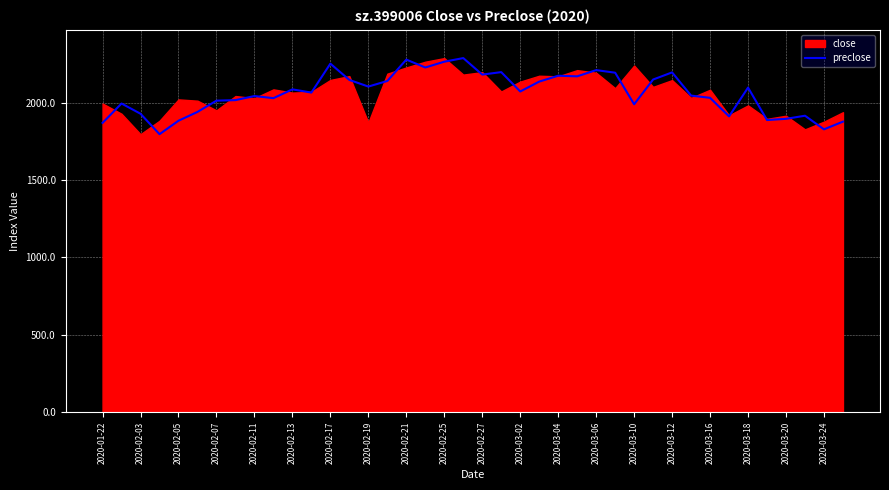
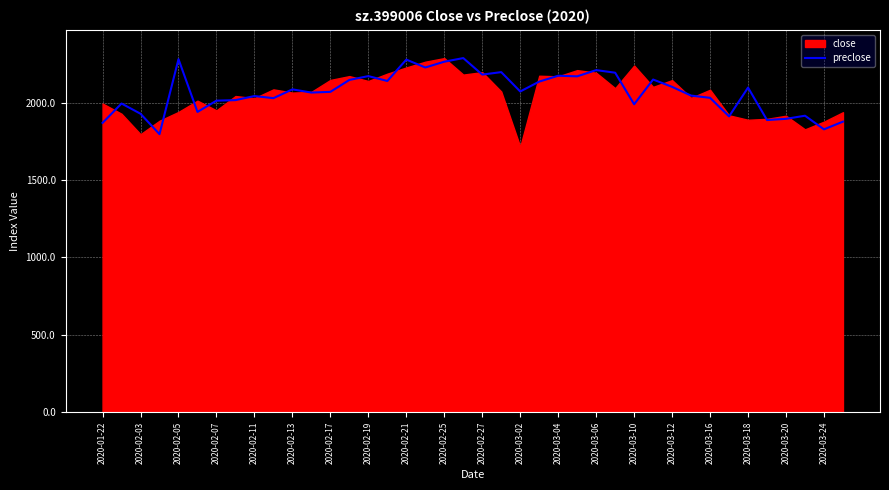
preclose, 2020-02-05: 1880 -> 2280
close, 2020-02-05: 2020 -> 1940
preclose, 2020-02-17: 2250 -> 2070
preclose, 2020-02-19: 2100 -> 2170
close, 2020-02-19: 1870 -> 2140
close, 2020-03-02: 2140 -> 1710
preclose, 2020-03-12: 2190 -> 2100
close, 2020-03-18: 1980 -> 1890
